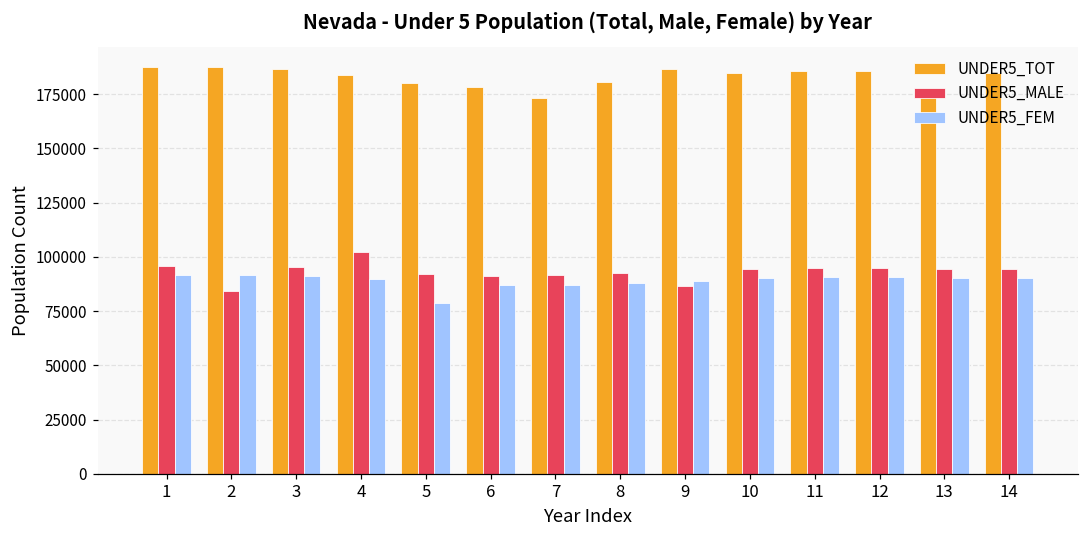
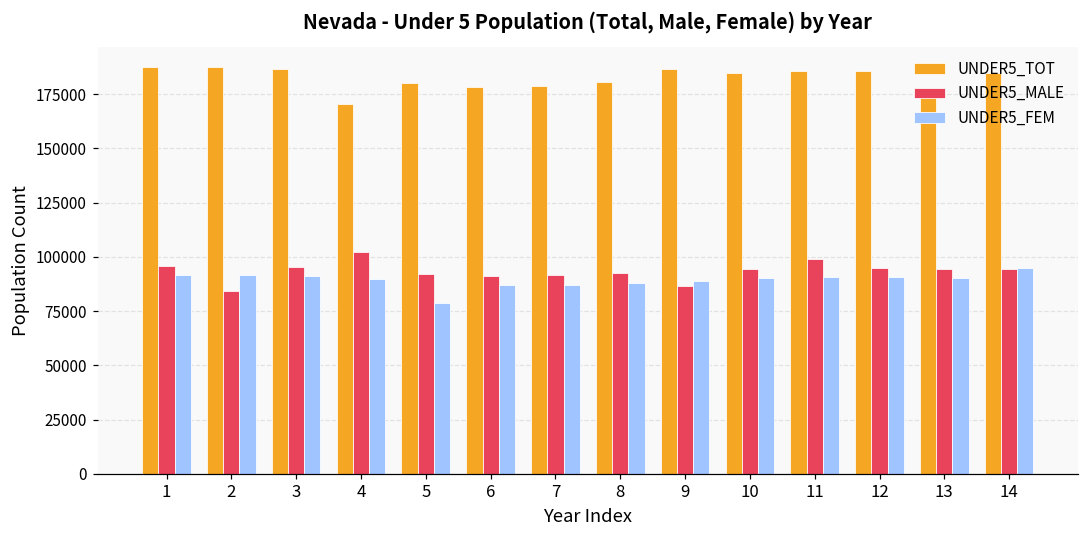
UNDER5_TOT, 4: 184000 -> 170000
UNDER5_TOT, 7: 173000 -> 179000
UNDER5_MALE, 11: 95000 -> 99000
UNDER5_FEM, 14: 90000 -> 95000
